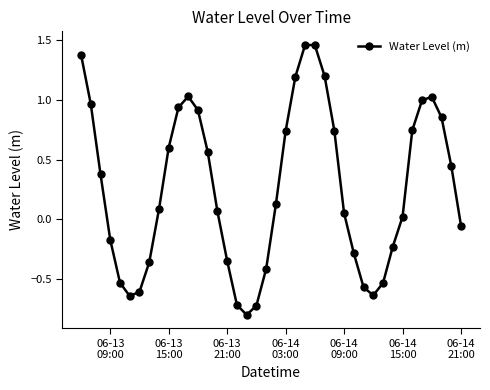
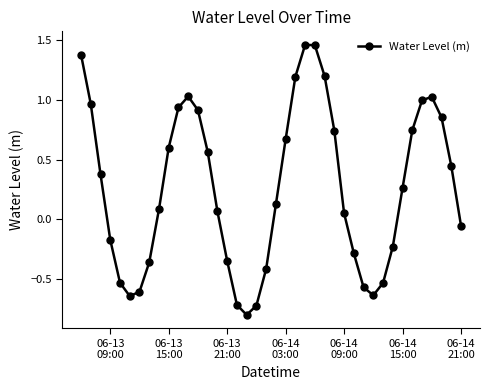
06-14 03:00: 0.74 -> 0.67
06-14 15:00: 0.02 -> 0.26
